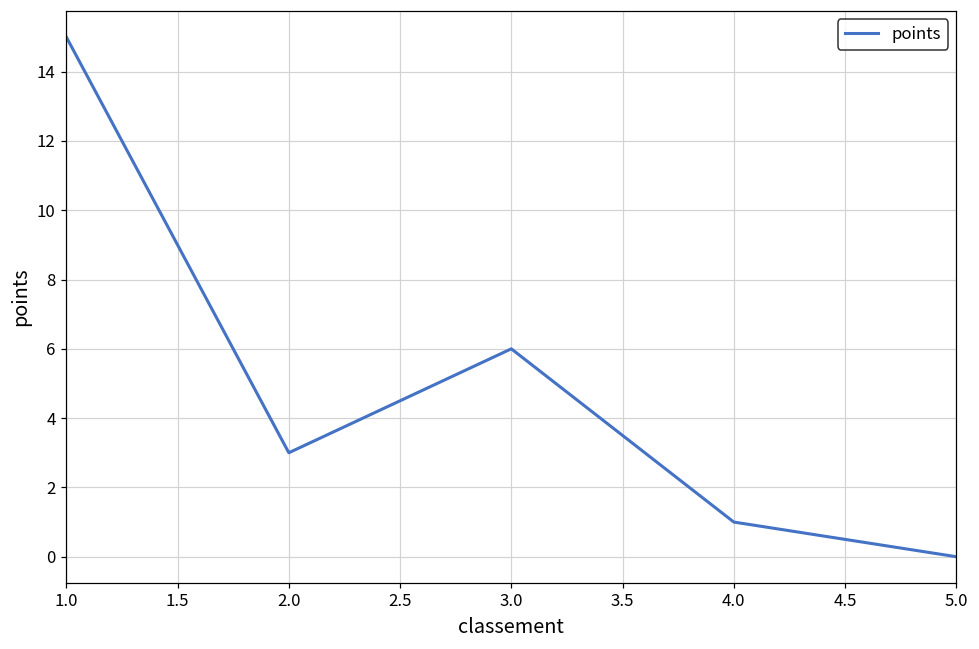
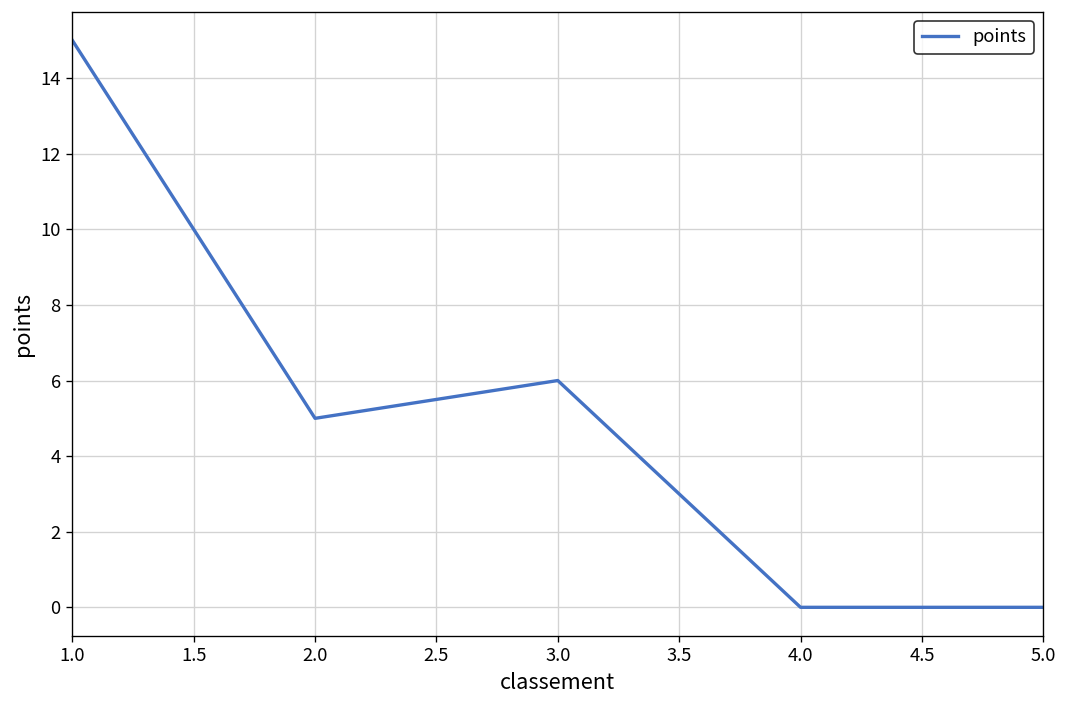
2.0: 3 -> 5
4.0: 1 -> 0
